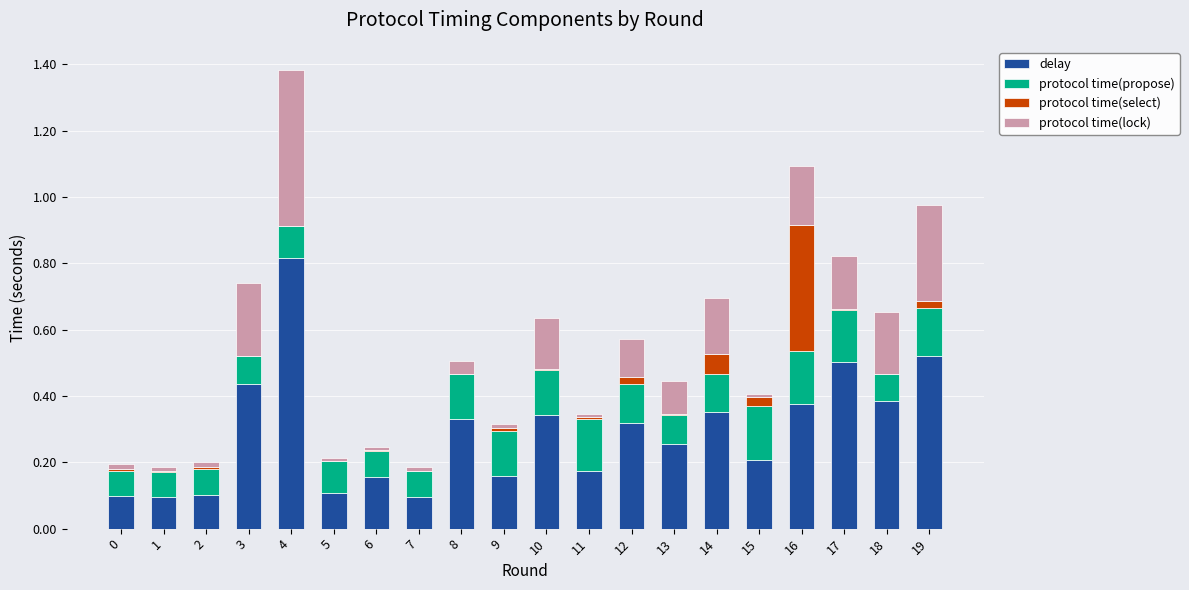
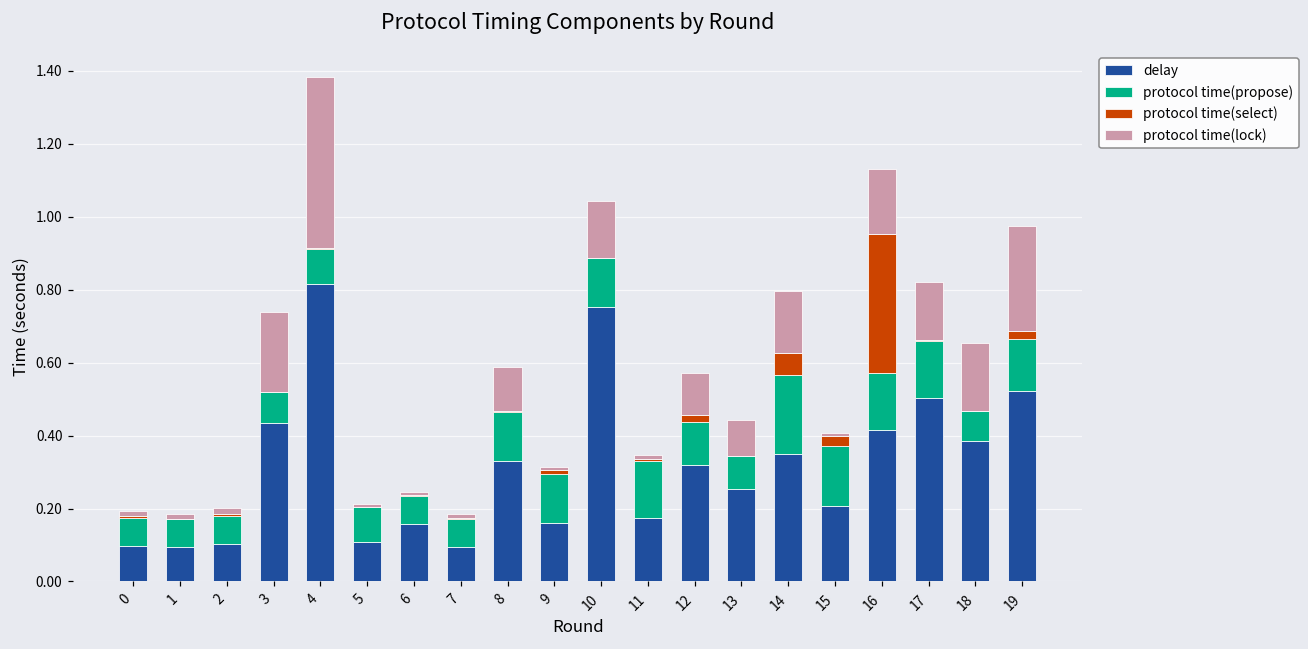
protocol time(lock), 8: 0.04 -> 0.12
delay, 10: 0.34 -> 0.75
protocol time(propose), 14: 0.11 -> 0.21
delay, 16: 0.38 -> 0.41
